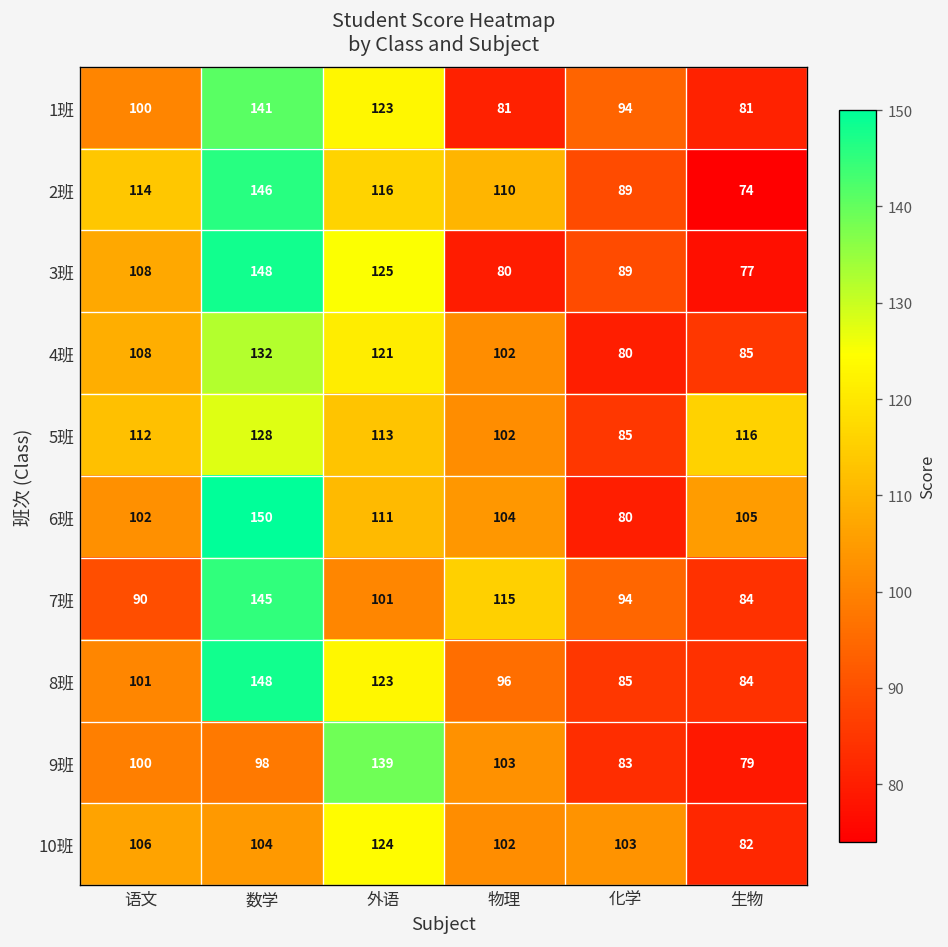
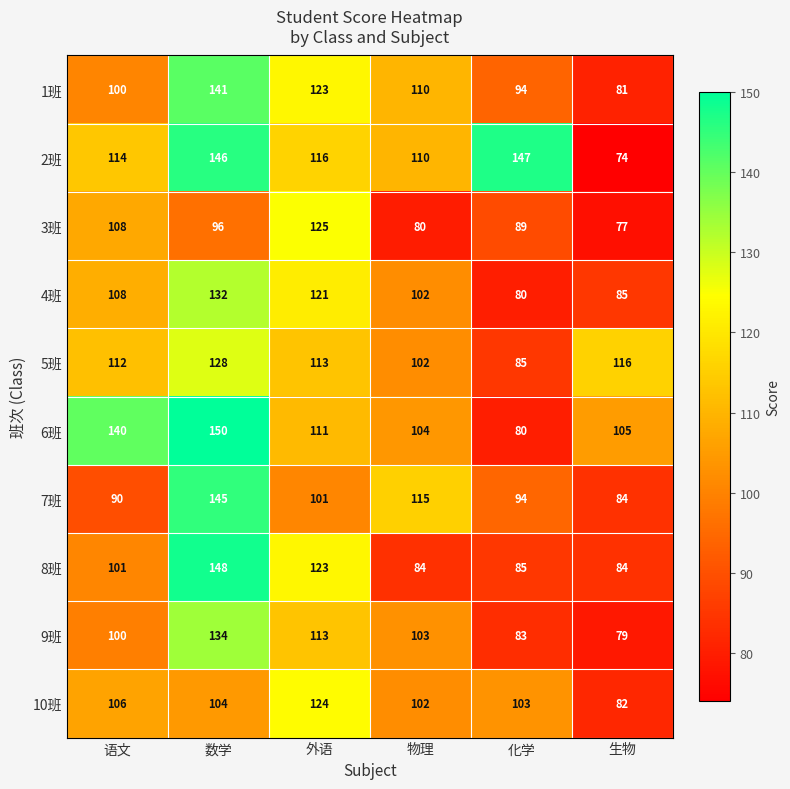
1班, 物理: 81 -> 110
2班, 化学: 89 -> 147
3班, 数学: 148 -> 96
6班, 语文: 102 -> 140
8班, 物理: 96 -> 84
9班, 数学: 98 -> 134
9班, 外语: 139 -> 113
